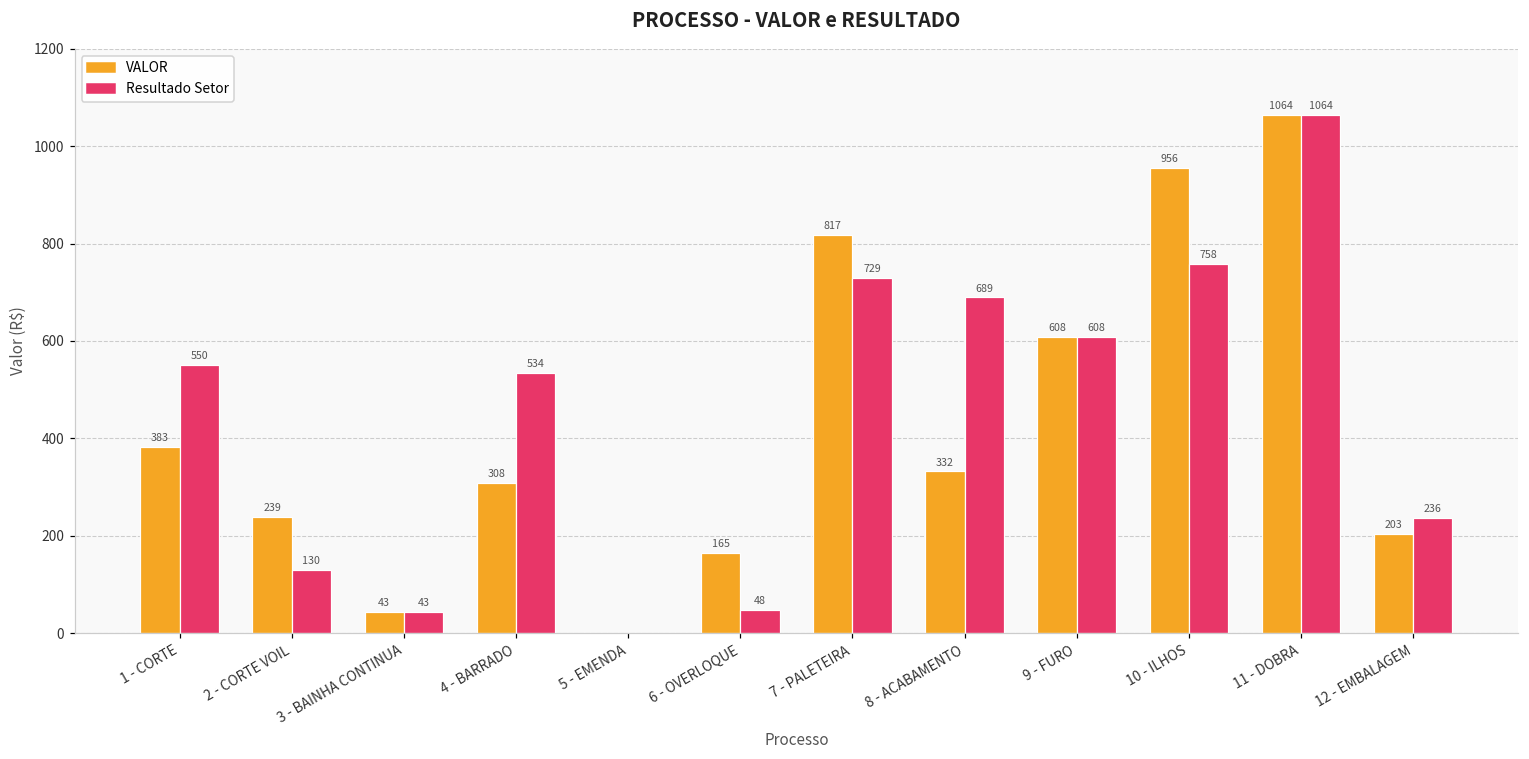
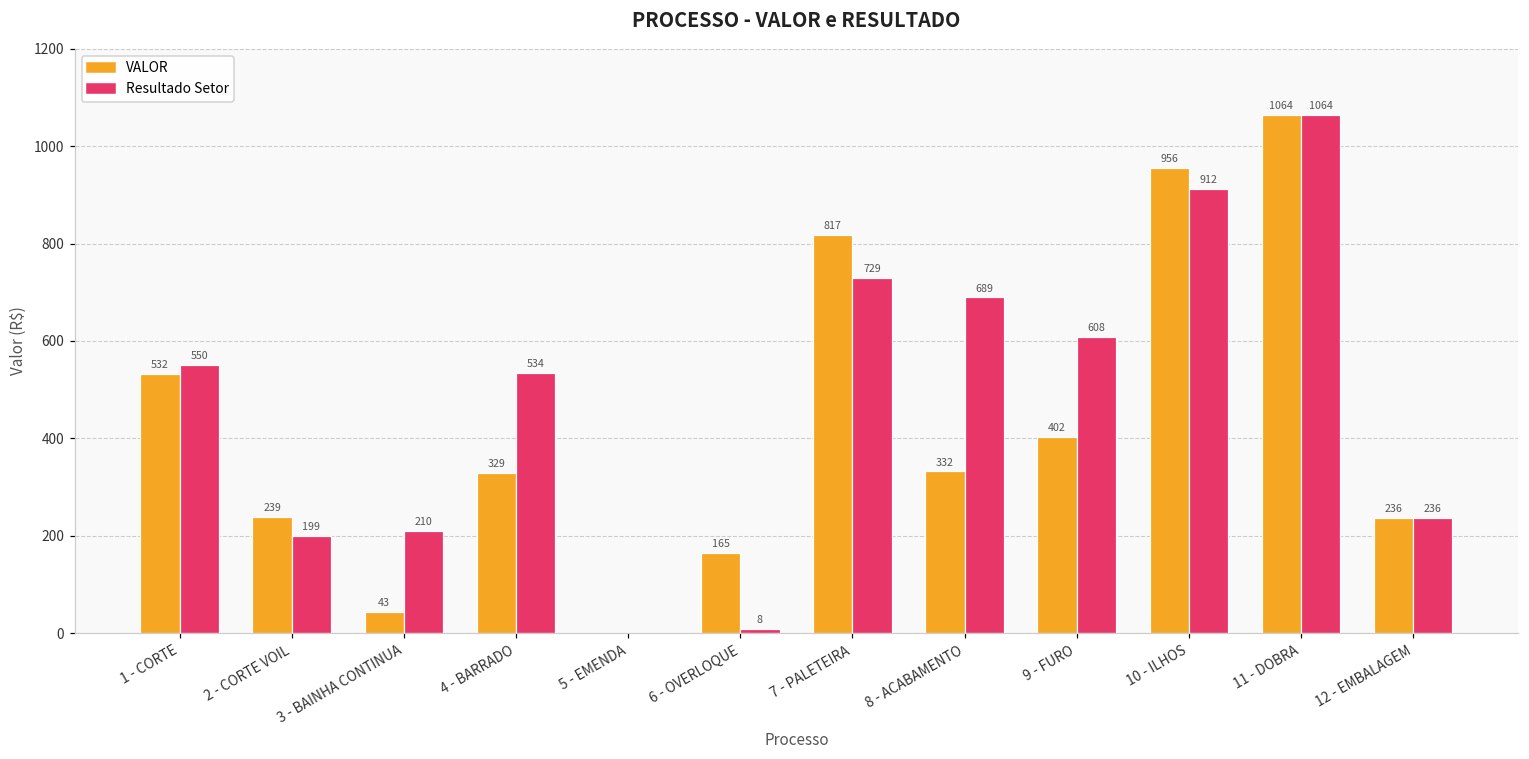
VALOR, 1 - CORTE: 383 -> 532
Resultado Setor, 2 - CORTE VOIL: 130 -> 199
Resultado Setor, 3 - BAINHA CONTINUA: 43 -> 210
VALOR, 4 - BARRADO: 308 -> 329
Resultado Setor, 6 - OVERLOQUE: 48 -> 8
VALOR, 9 - FURO: 608 -> 402
Resultado Setor, 10 - ILHOS: 758 -> 912
VALOR, 12 - EMBALAGEM: 203 -> 236
